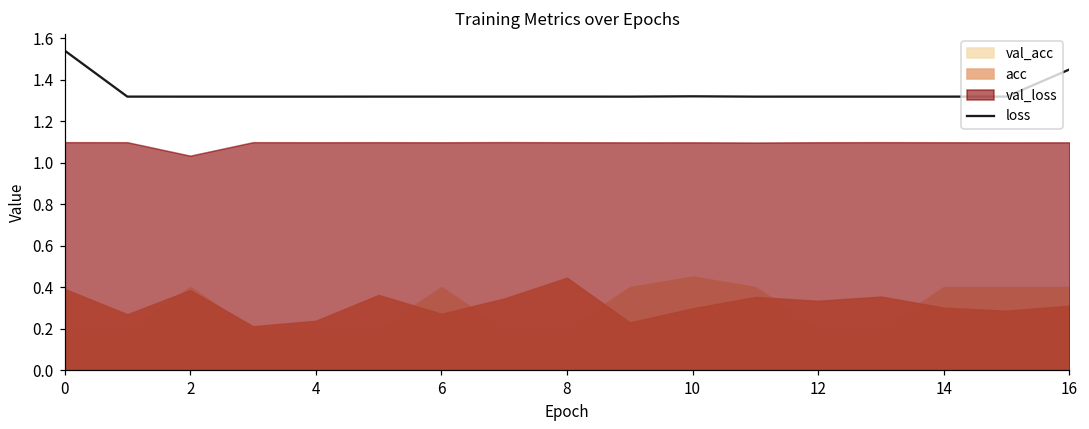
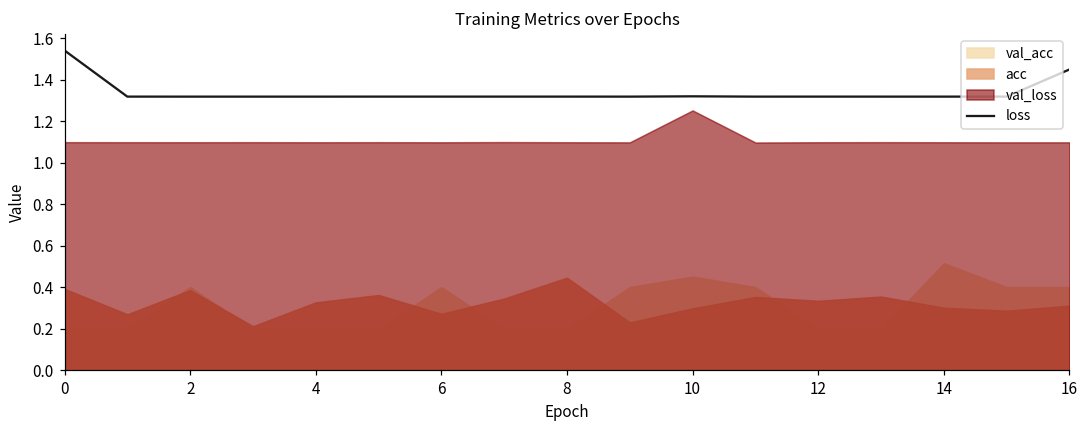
val_loss, 2: 1.03 -> 1.10
acc, 4: 0.24 -> 0.33
val_loss, 10: 1.10 -> 1.25
val_acc, 14: 0.40 -> 0.52
